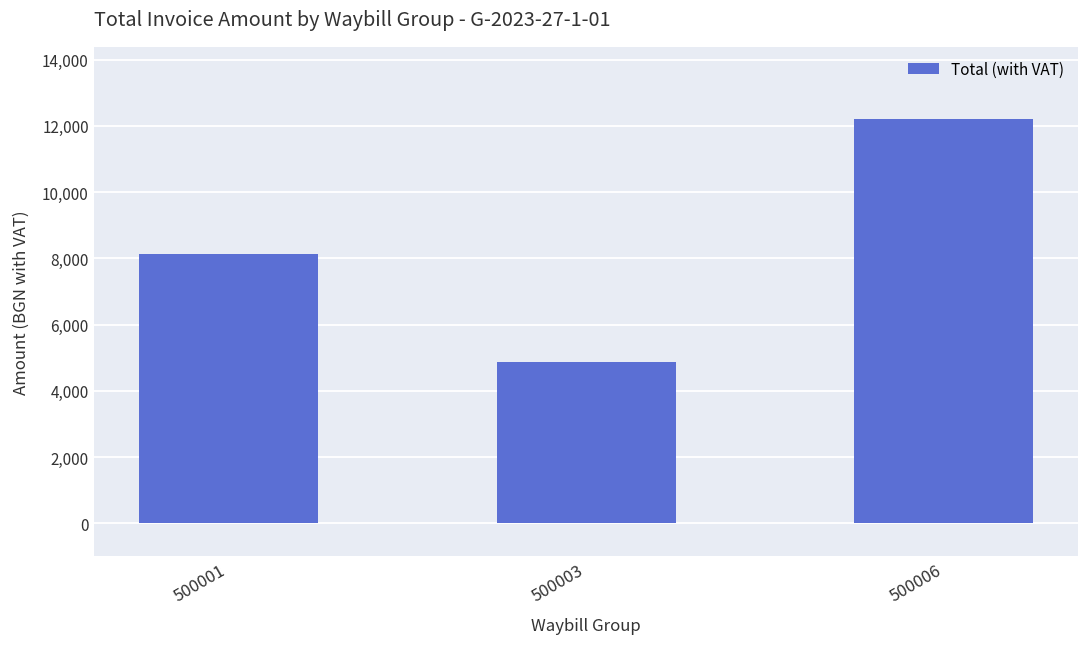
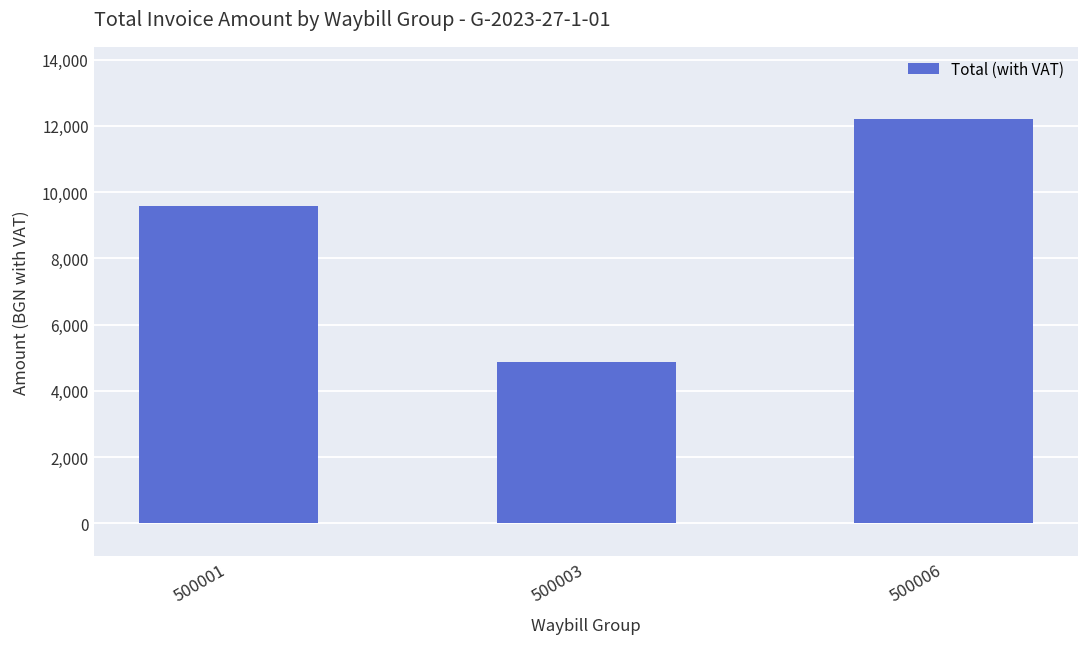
500001: 8,100 -> 9,600
